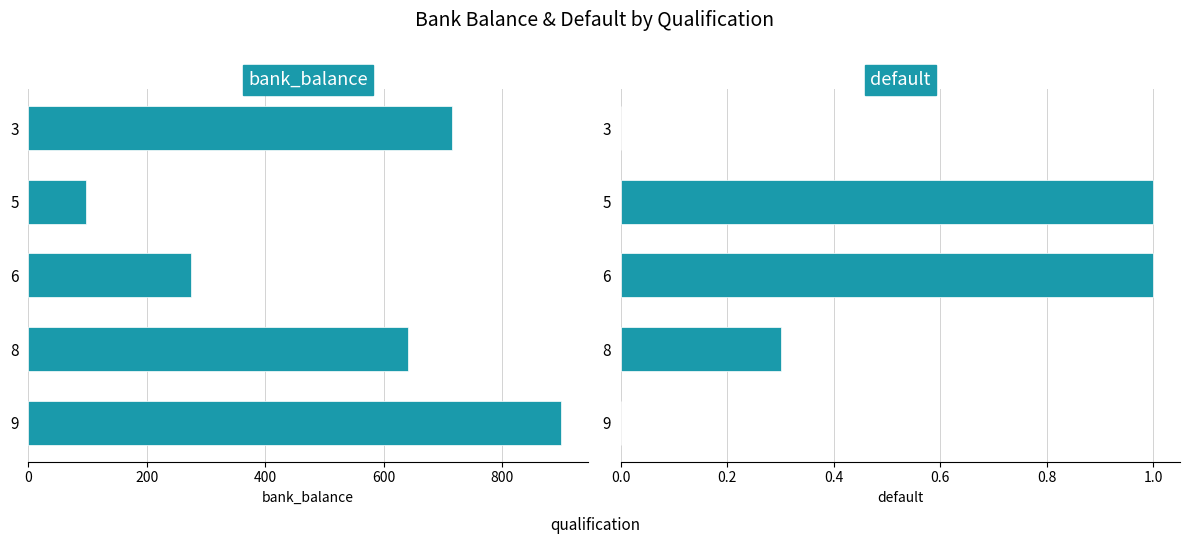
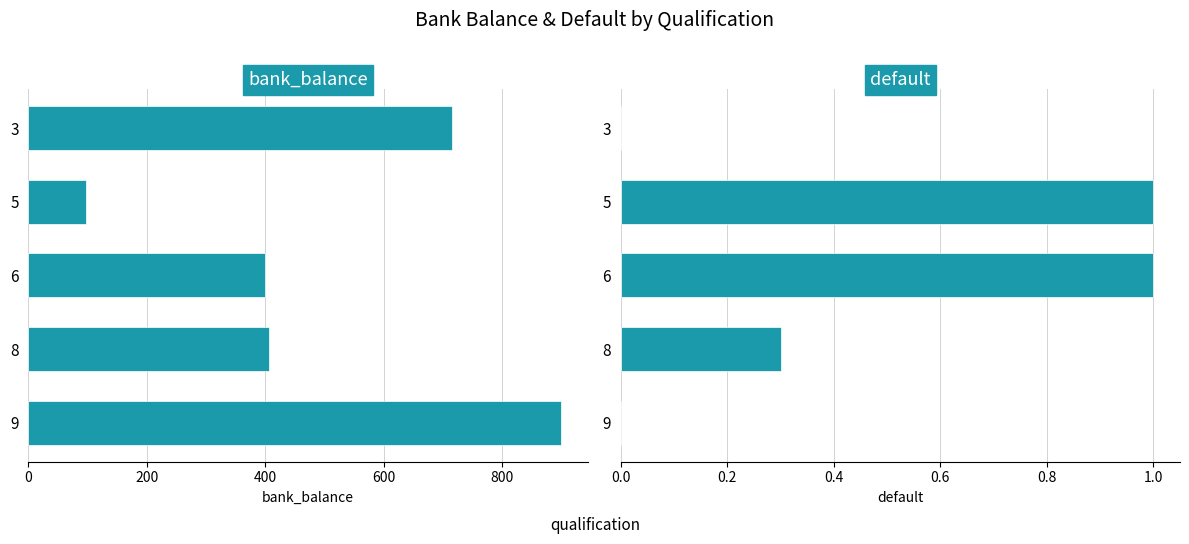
bank_balance, 6: 270 -> 400
bank_balance, 8: 640 -> 410
